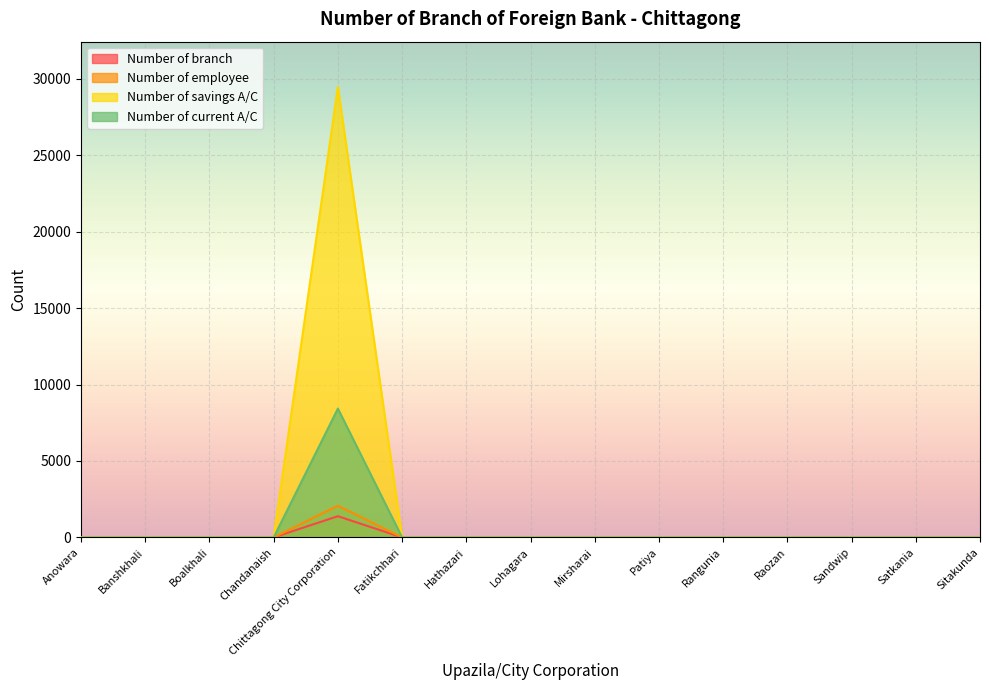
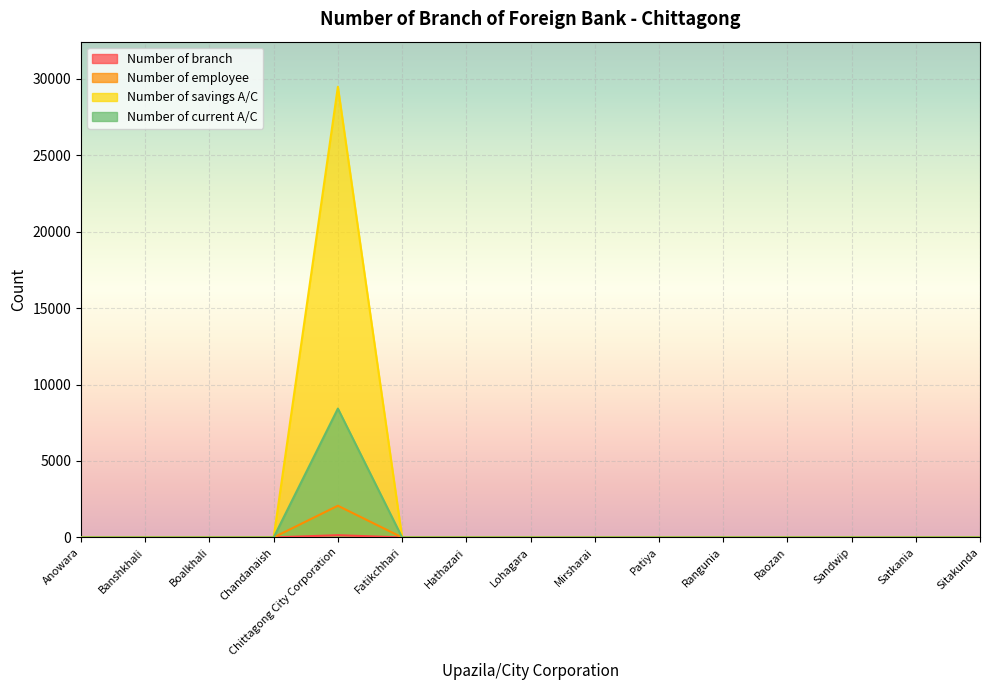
Number of branch, Chittagong City Corporation: 1400 -> 100
